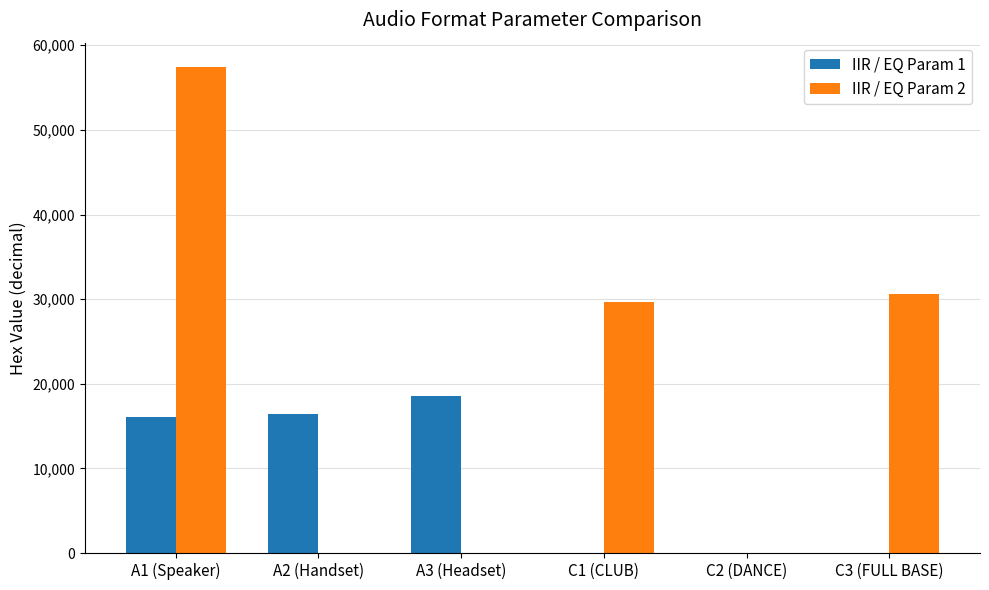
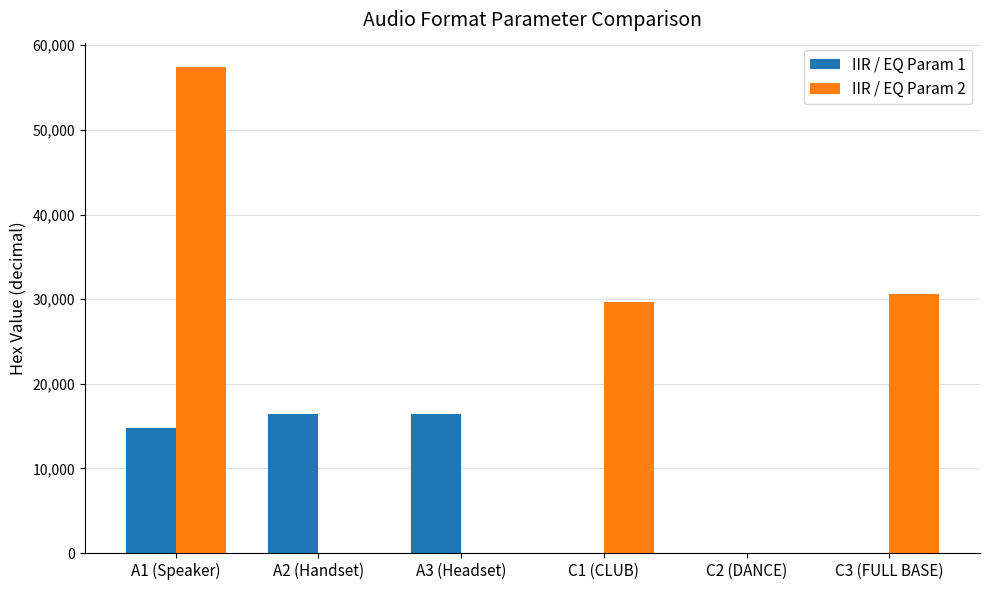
IIR / EQ Param 1, A1 (Speaker): 16,000 -> 15,000
IIR / EQ Param 1, A3 (Headset): 19,000 -> 16,000
